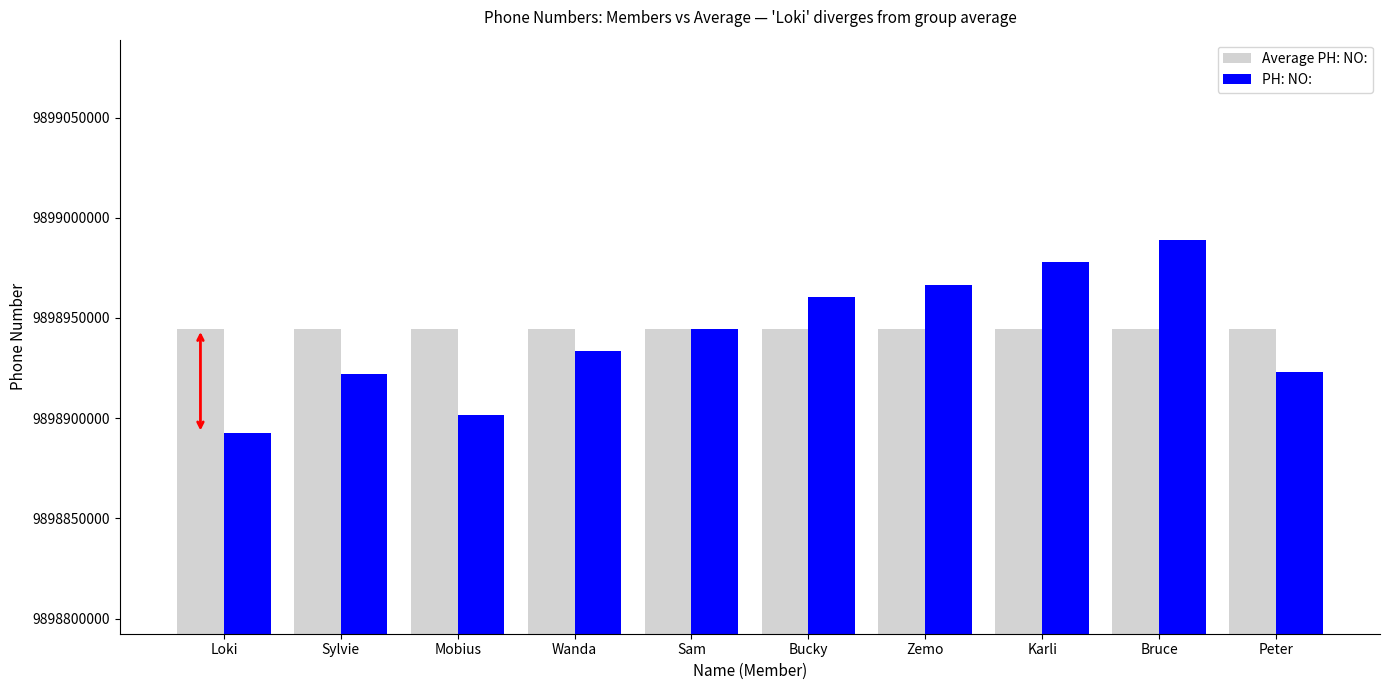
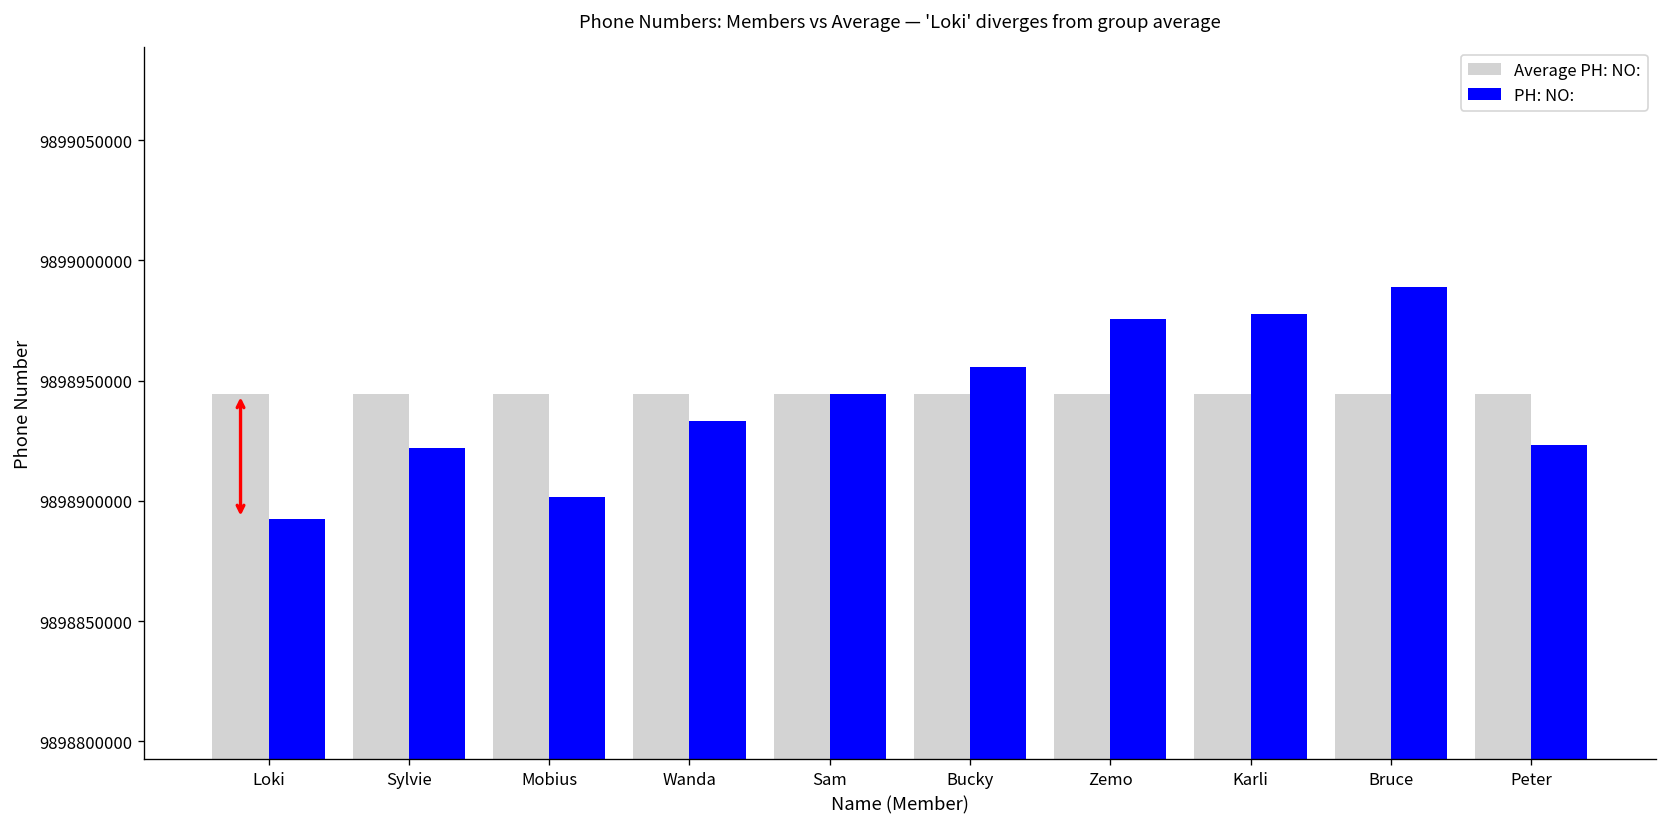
PH: NO:, Bucky: 9898960000 -> 9898956000
PH: NO:, Zemo: 9898967000 -> 9898976000
